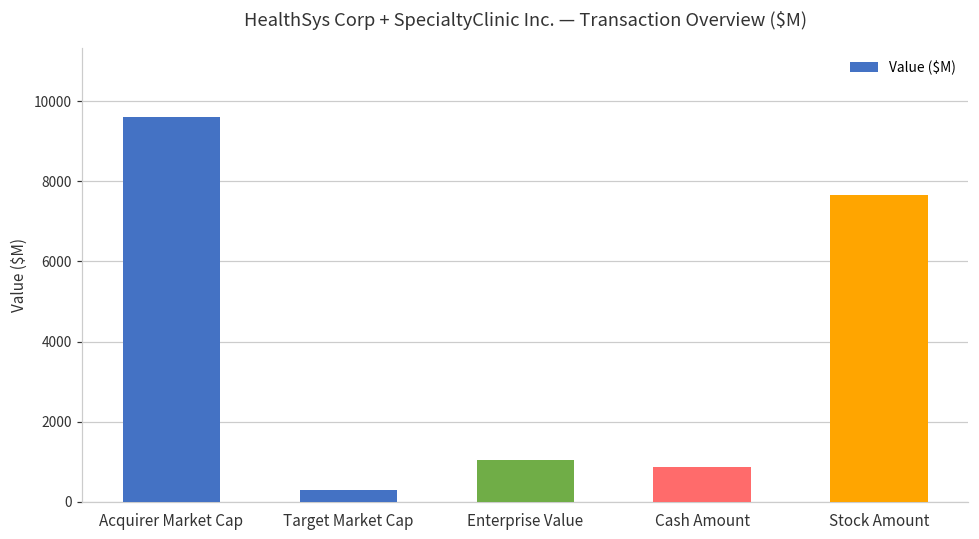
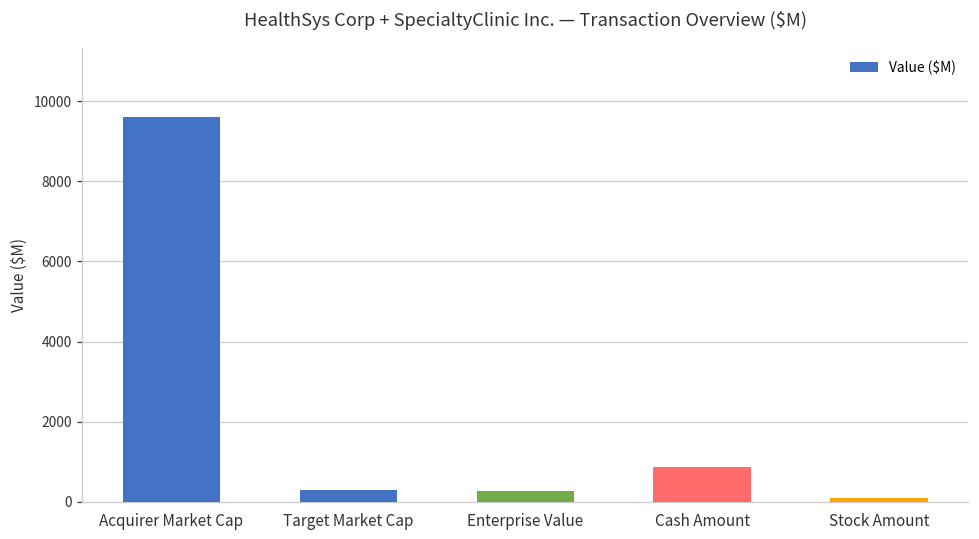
Enterprise Value: 1100 -> 300
Stock Amount: 7700 -> 100
